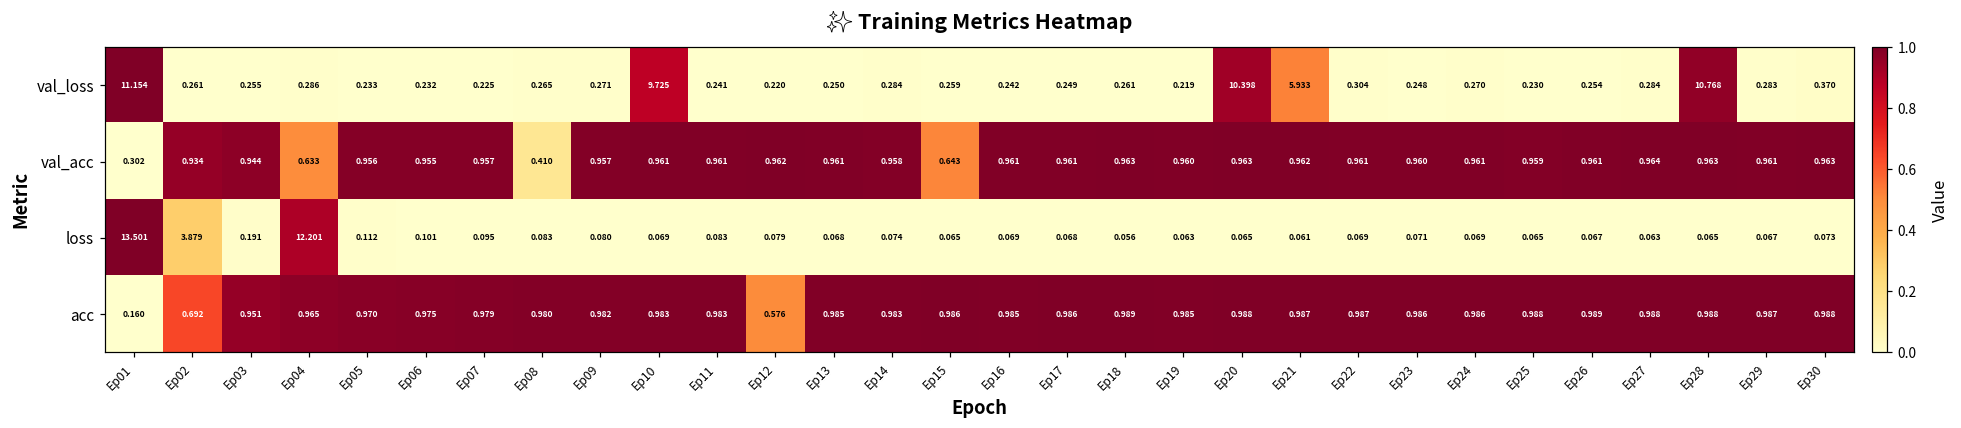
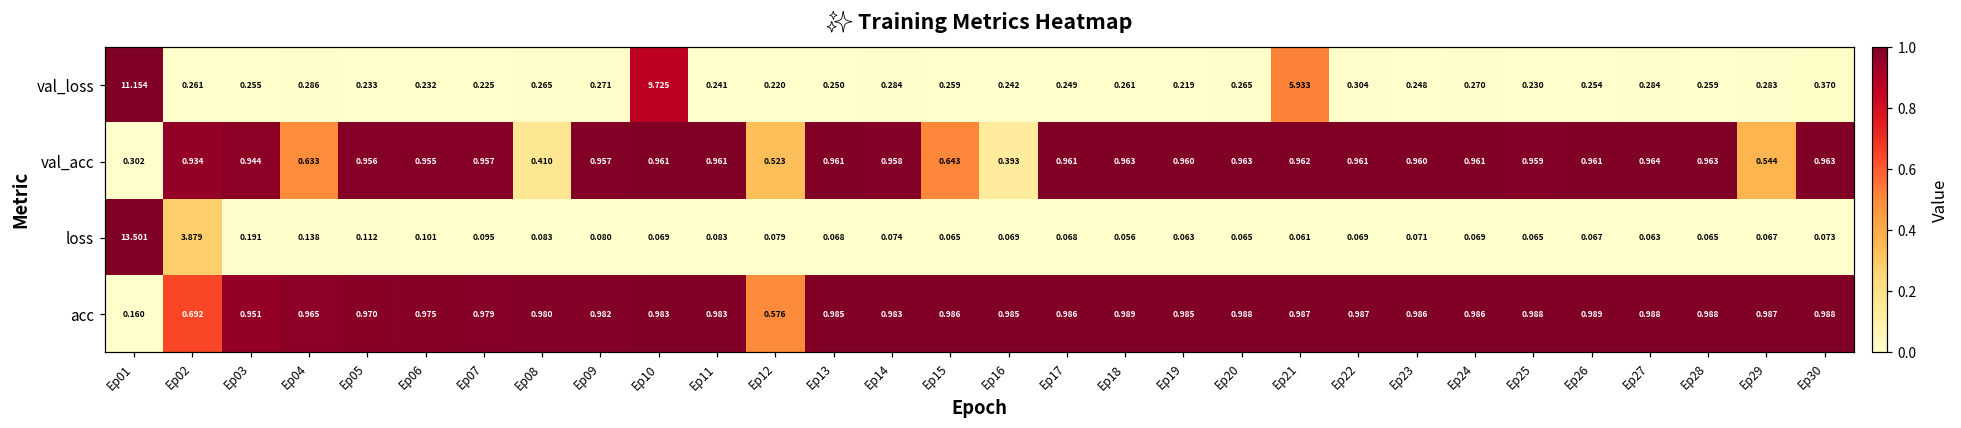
val_loss, Ep20: 10.398 -> 0.265
val_loss, Ep28: 10.768 -> 0.259
val_acc, Ep12: 0.962 -> 0.523
val_acc, Ep16: 0.961 -> 0.393
val_acc, Ep29: 0.961 -> 0.544
loss, Ep04: 12.201 -> 0.138
